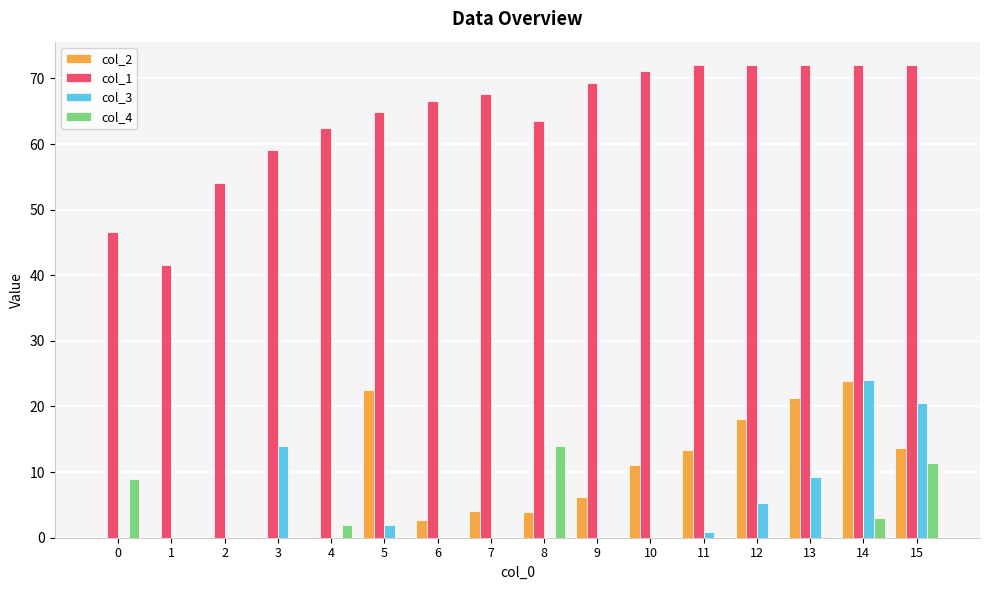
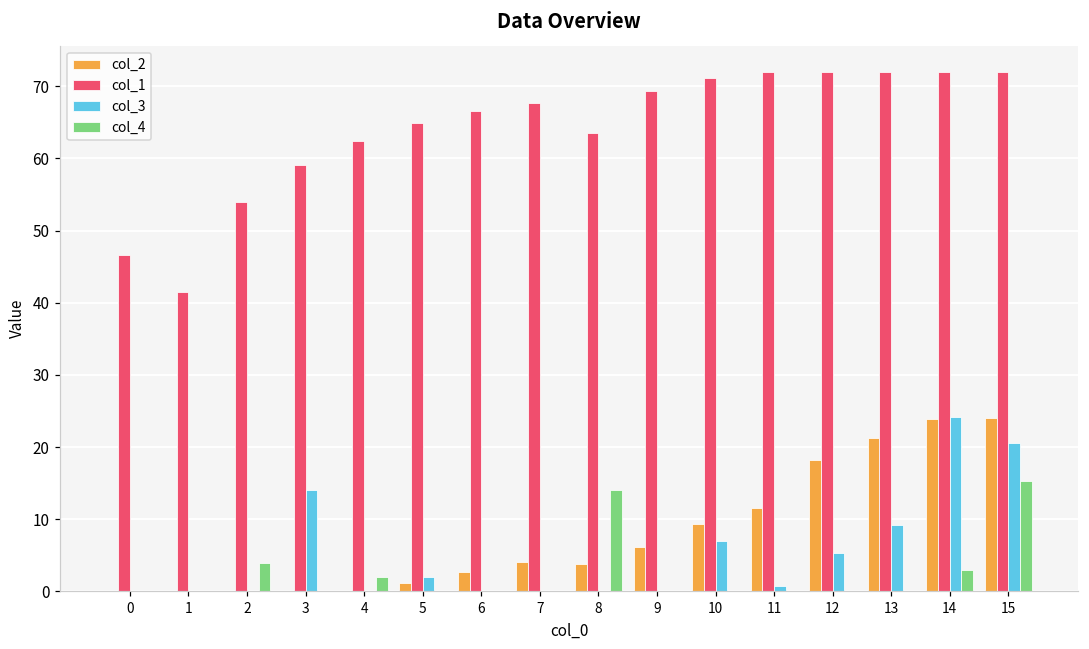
col_4, 0: 9 -> 0
col_4, 2: 0 -> 4
col_2, 5: 23 -> 1
col_2, 10: 11 -> 9
col_3, 10: 0 -> 7
col_2, 11: 13 -> 12
col_2, 15: 14 -> 24
col_4, 15: 11 -> 15
